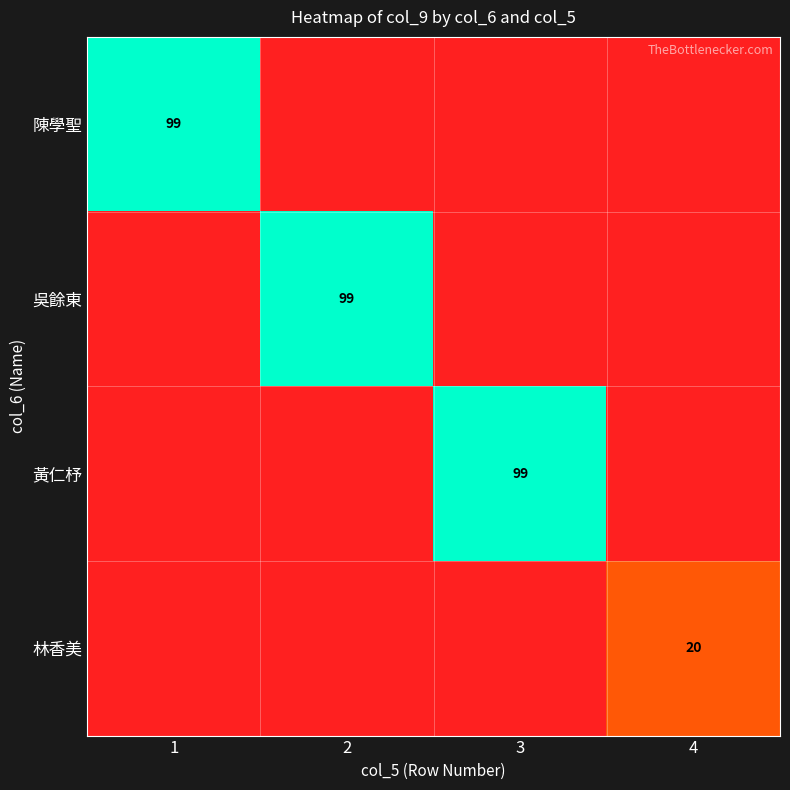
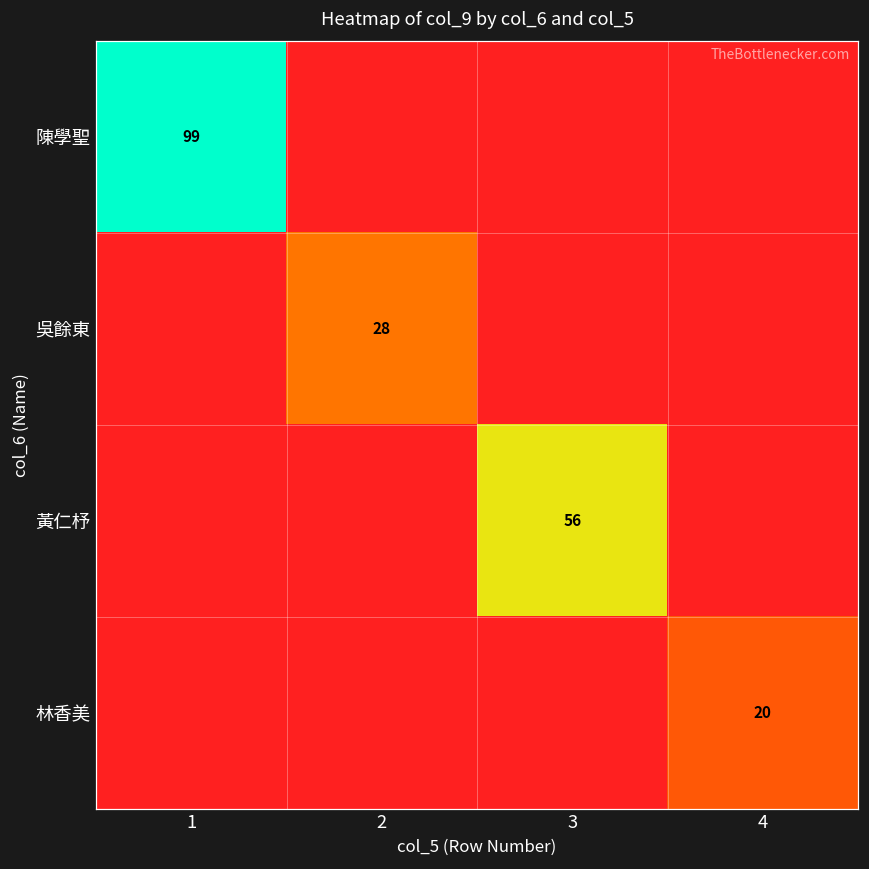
吳餘東, 2: 99 -> 28
黃仁杼, 3: 99 -> 56
